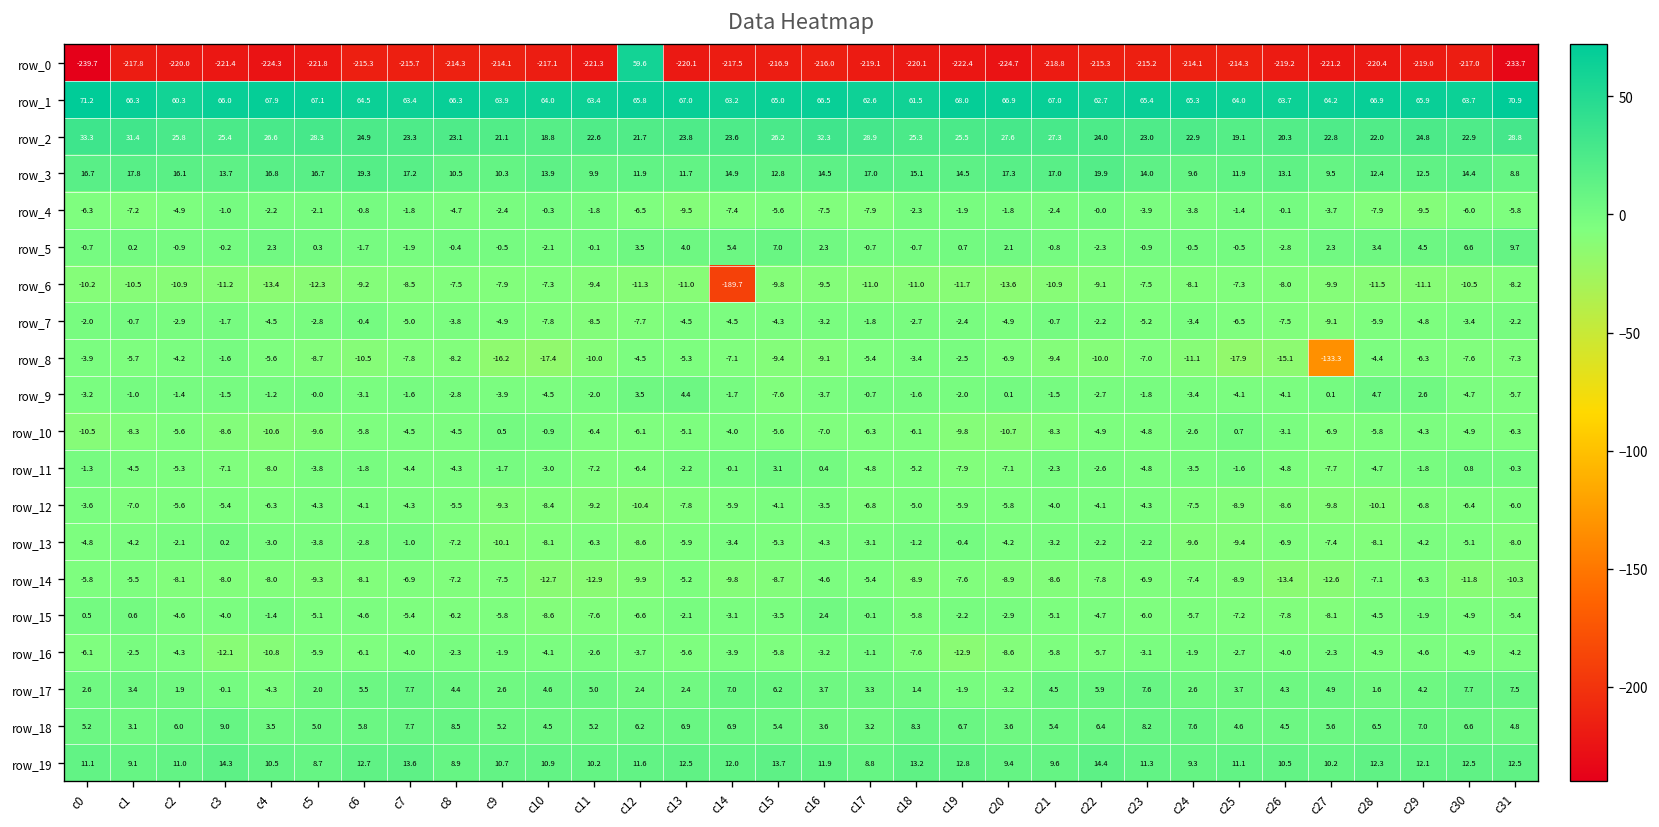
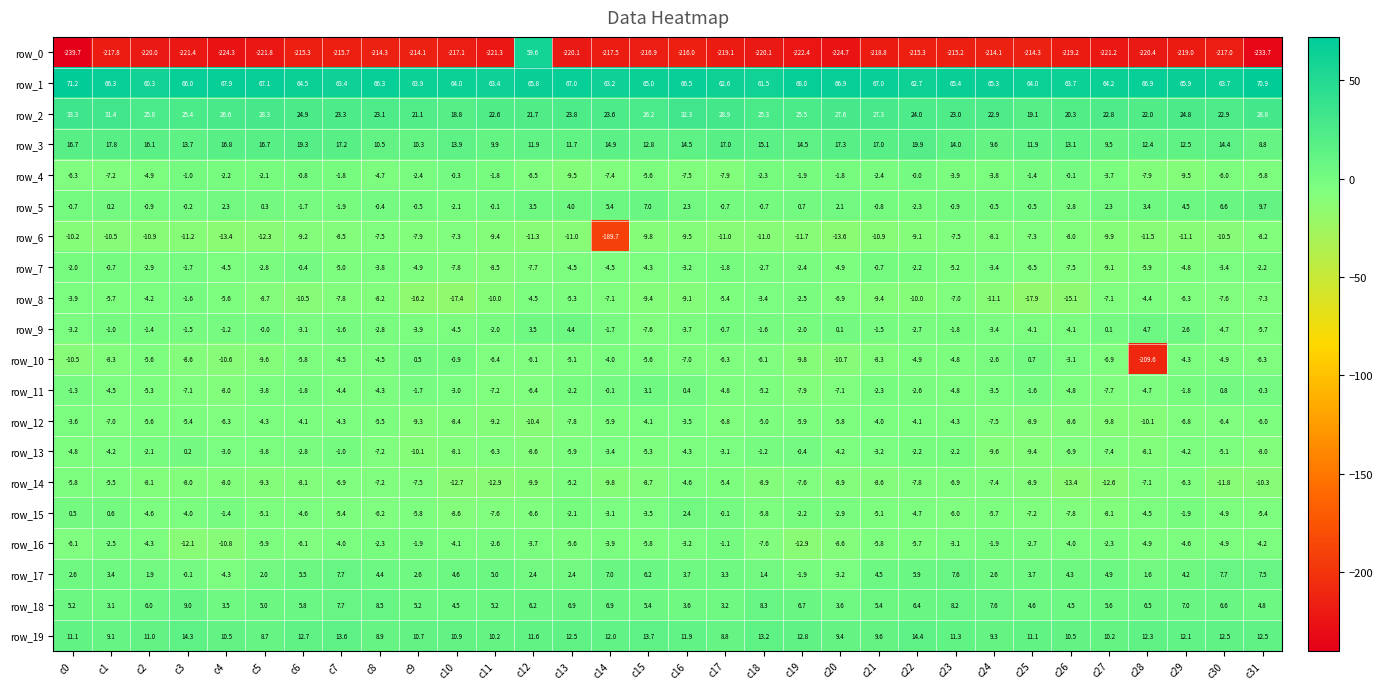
row_8, c27: -133.3 -> -7.1
row_10, c28: -5.8 -> -209.6
